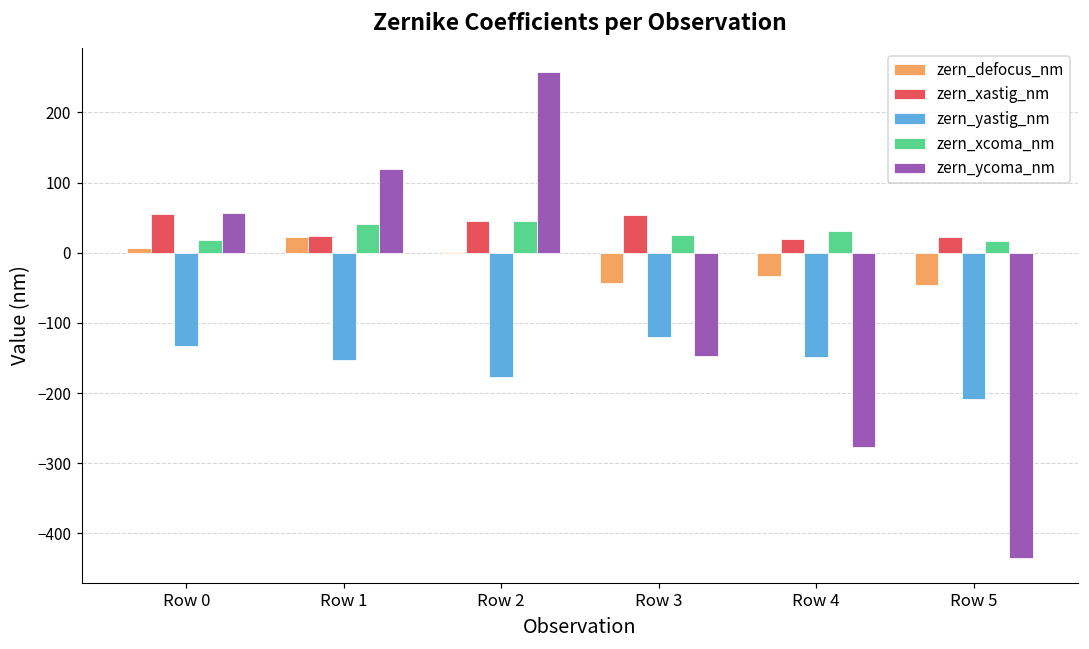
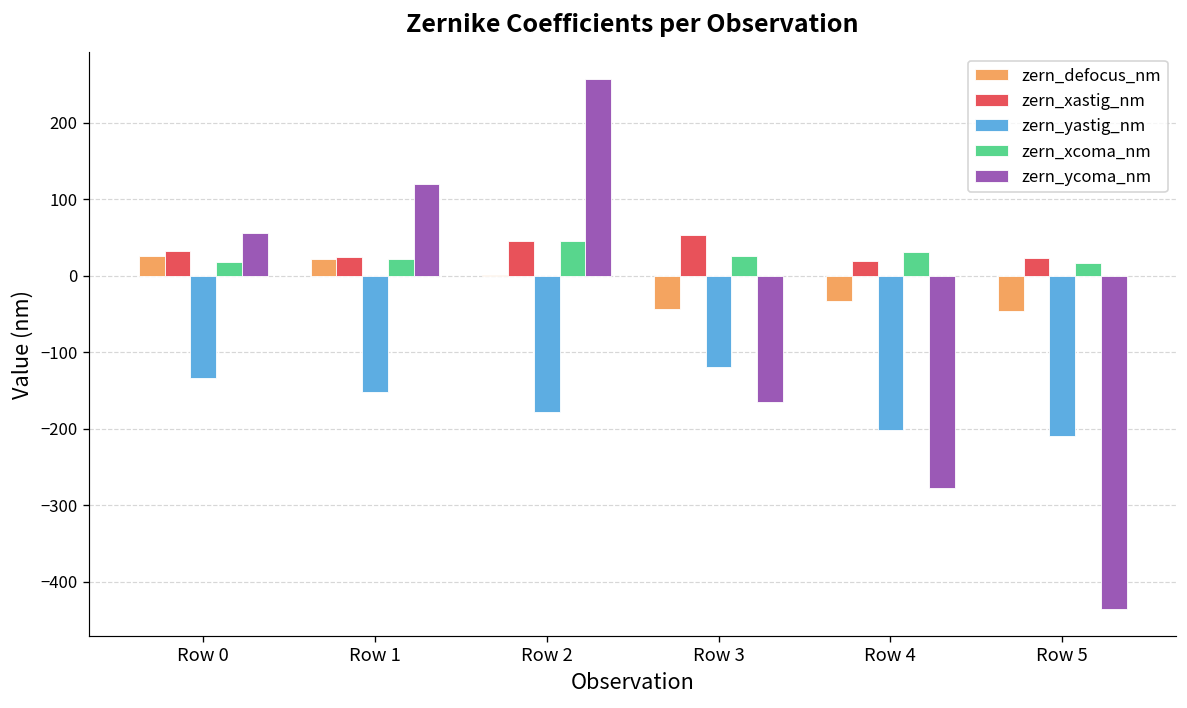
zern_defocus_nm, Row 0: 10 -> 30
zern_xastig_nm, Row 0: 60 -> 30
zern_xcoma_nm, Row 1: 40 -> 20
zern_ycoma_nm, Row 3: -150 -> -160
zern_yastig_nm, Row 4: -150 -> -200
